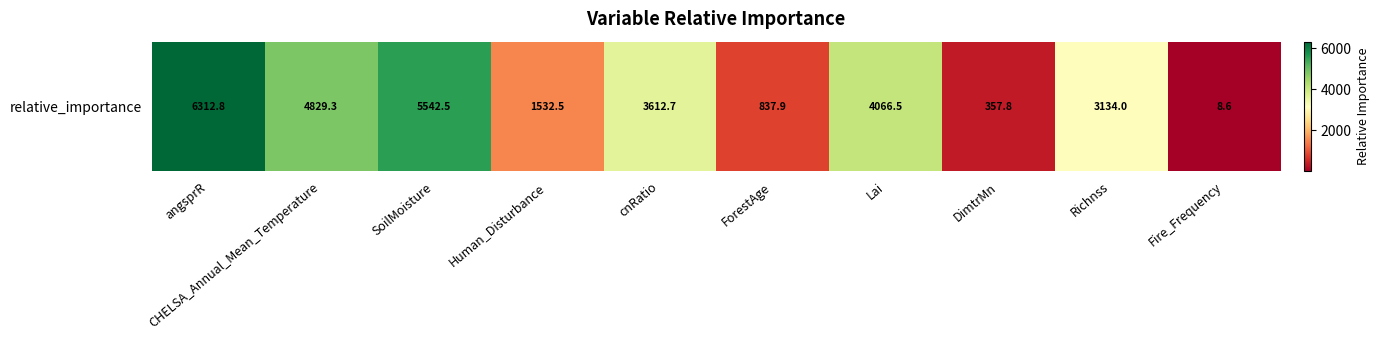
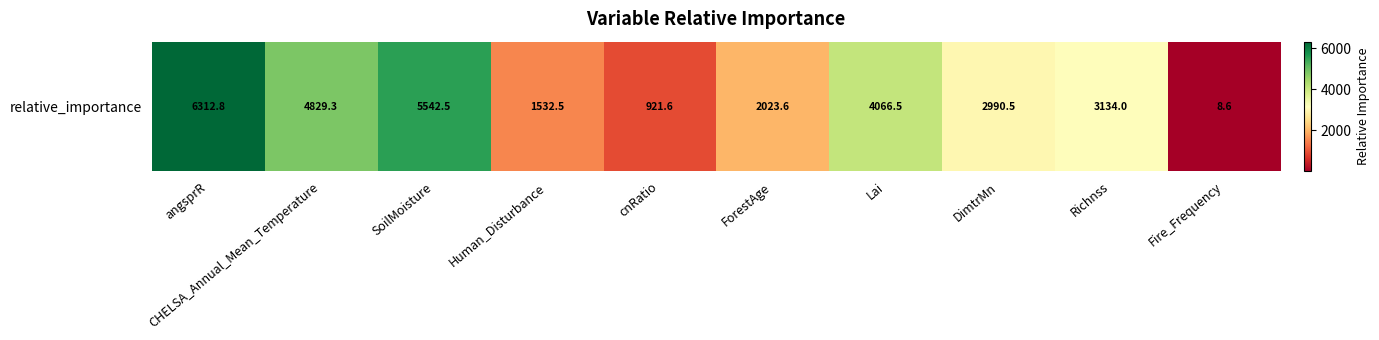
relative_importance, cnRatio: 3612.7 -> 921.6
relative_importance, ForestAge: 837.9 -> 2023.6
relative_importance, DimtrMn: 357.8 -> 2990.5
